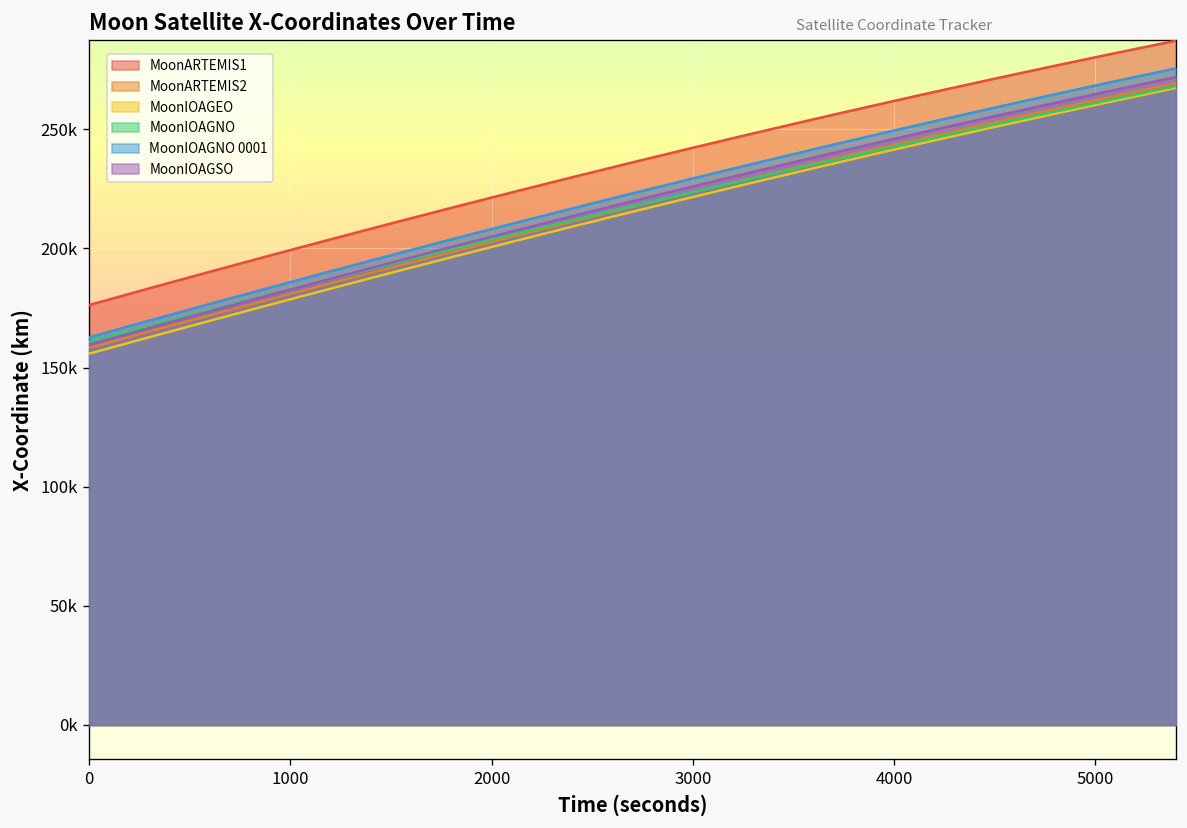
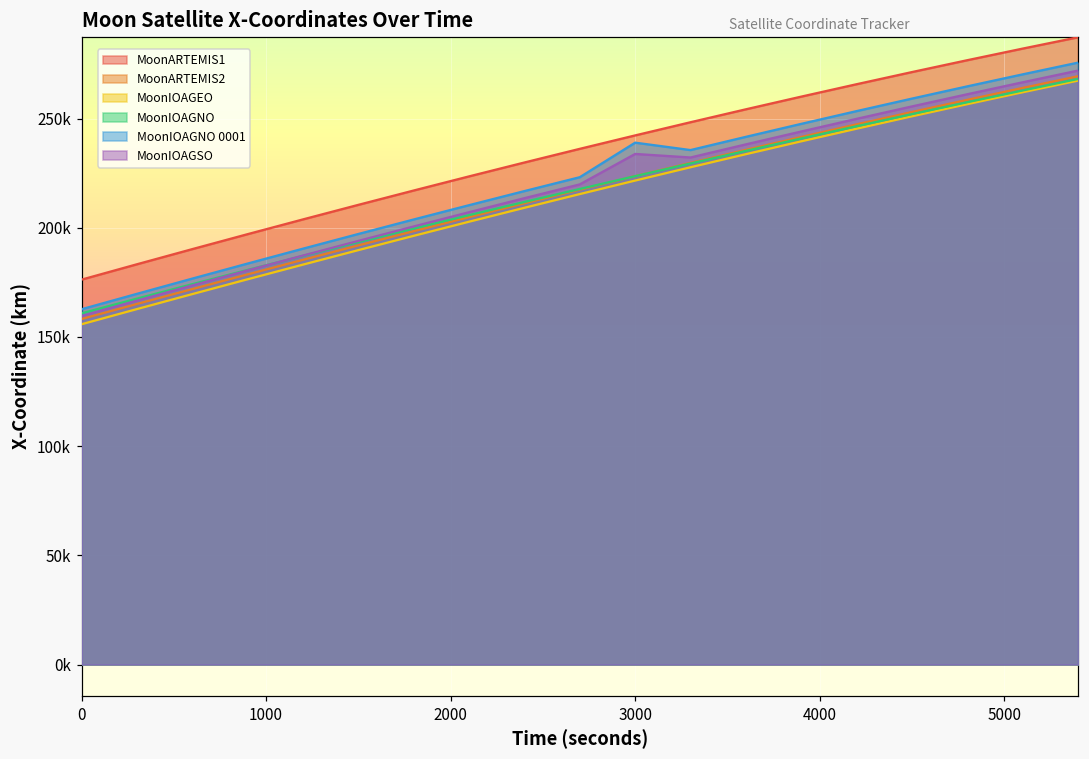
MoonIOAGNO 0001, 3000: 229000 -> 239000
MoonIOAGSO, 3000: 226000 -> 234000
